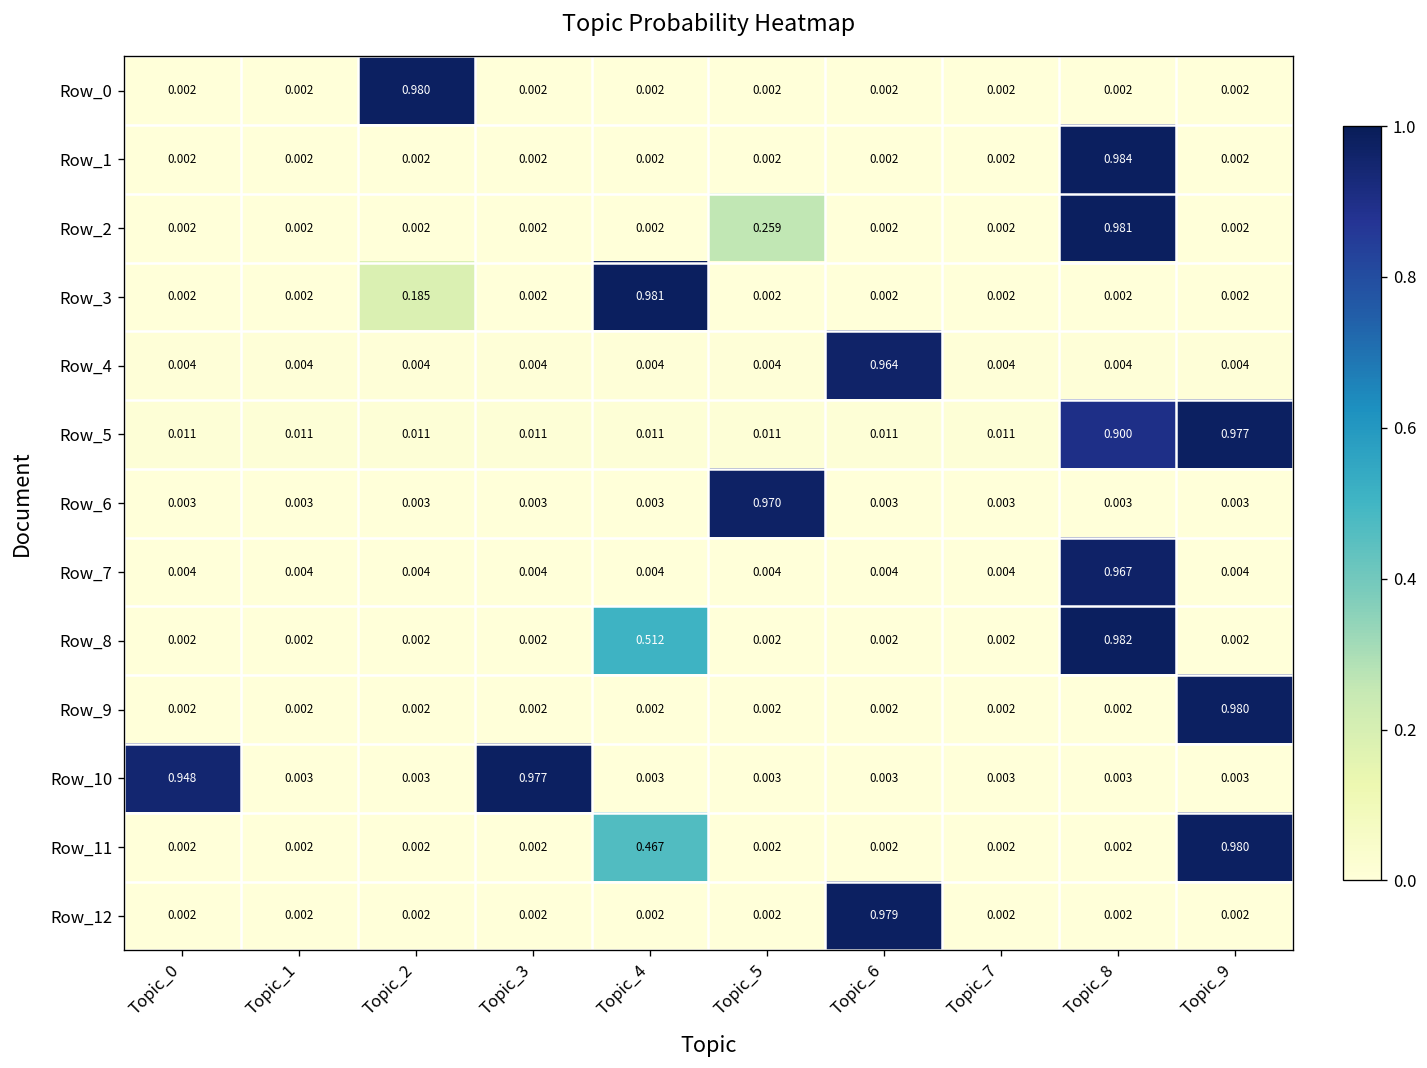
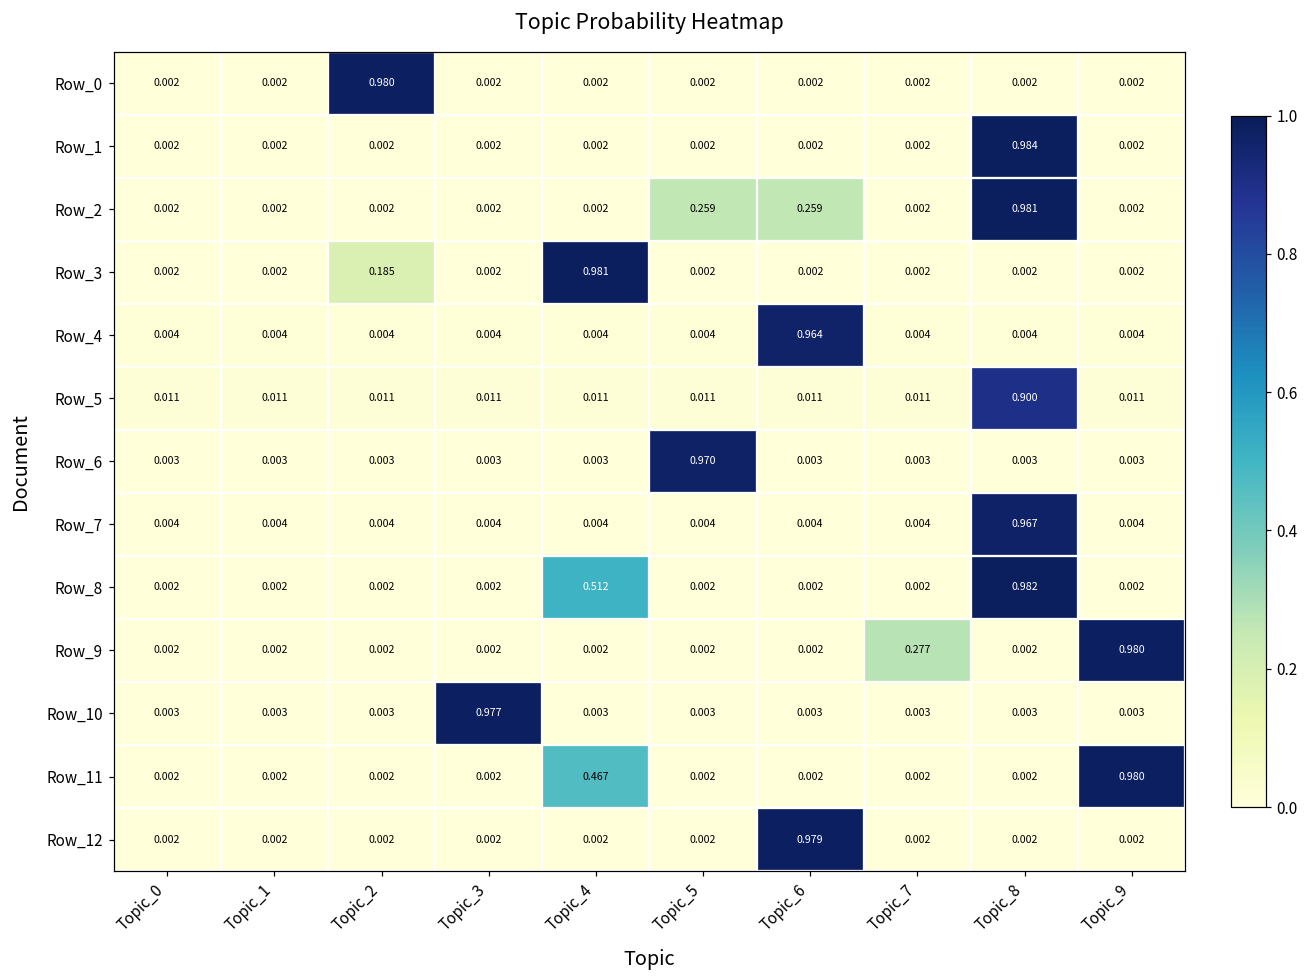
Row_2, Topic_6: 0.002 -> 0.259
Row_5, Topic_9: 0.977 -> 0.011
Row_9, Topic_7: 0.002 -> 0.277
Row_10, Topic_0: 0.948 -> 0.003
